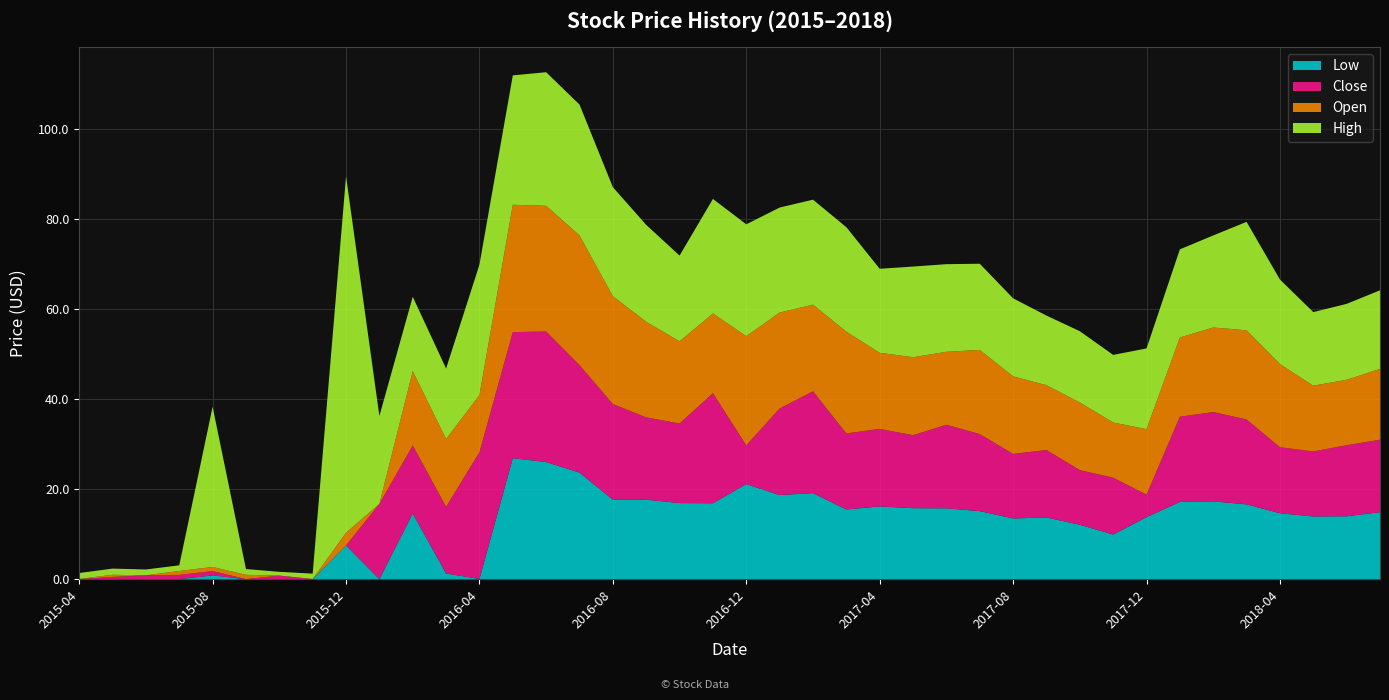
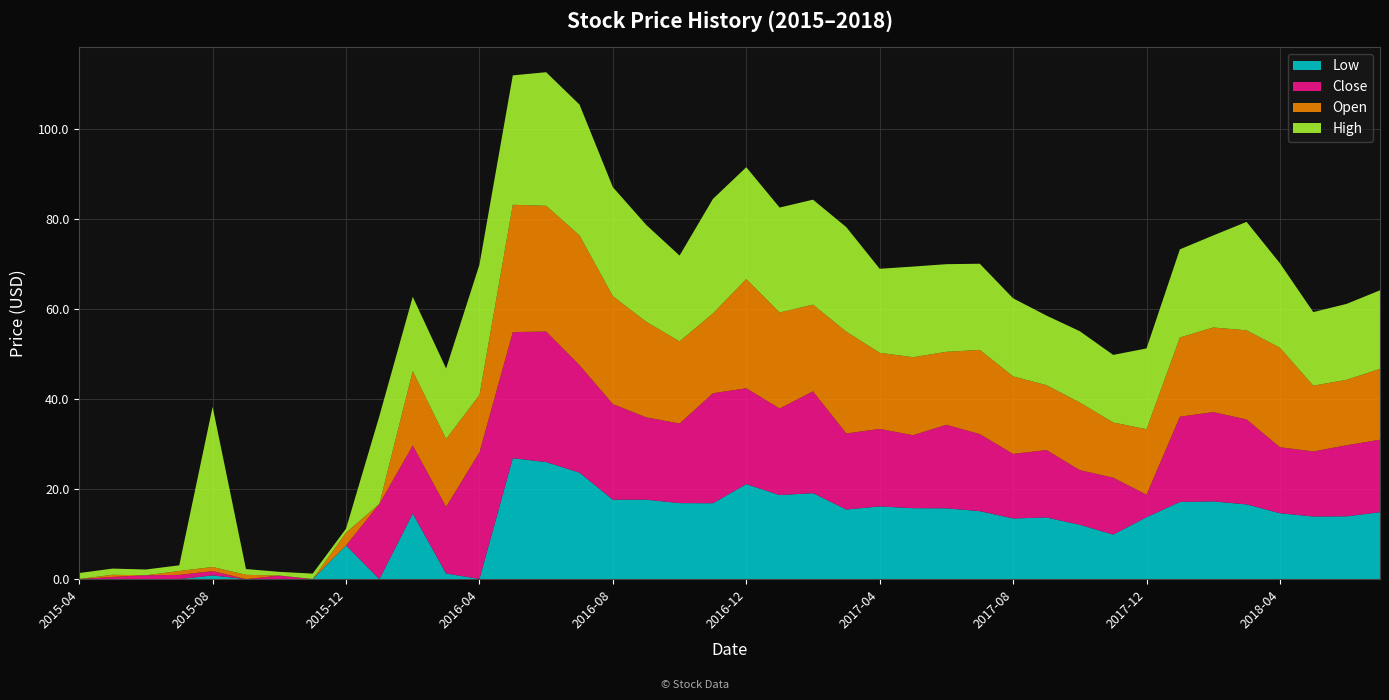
High, 2015-12: 79 -> 1
Close, 2016-12: 9 -> 21
Open, 2018-04: 18 -> 22
